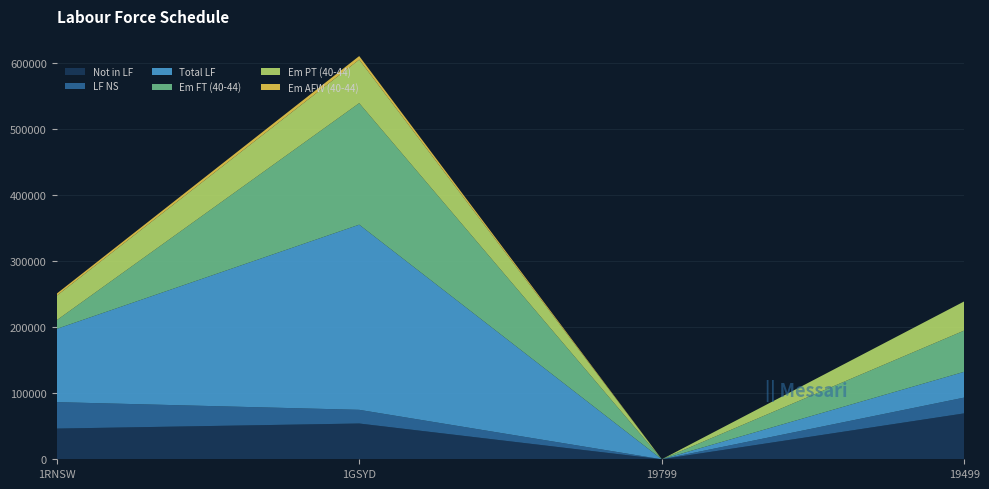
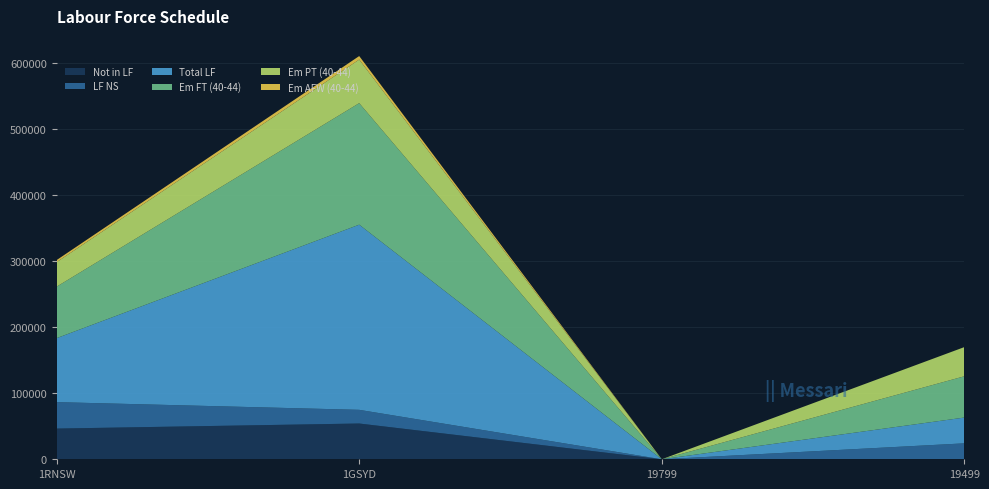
Total LF, 1RNSW: 110000 -> 100000
Em FT (40-44), 1RNSW: 10000 -> 80000
Not in LF, 19499: 70000 -> 0
